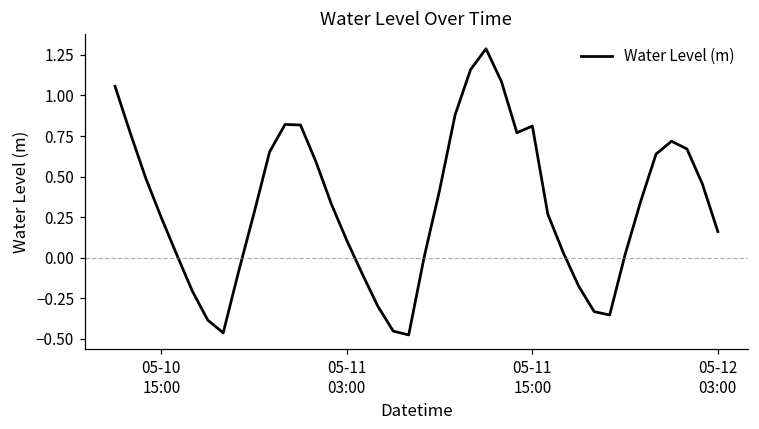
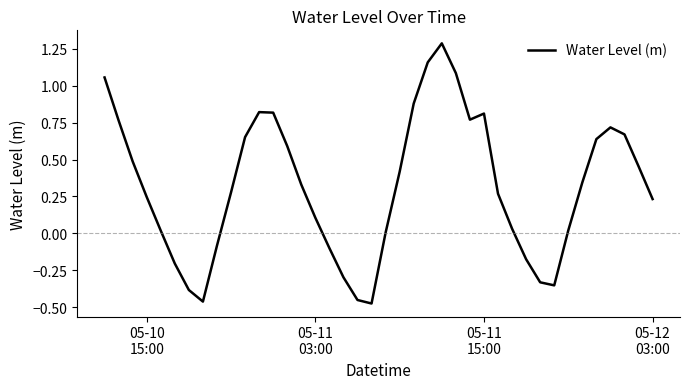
05-12 03:00: 0.16 -> 0.23
